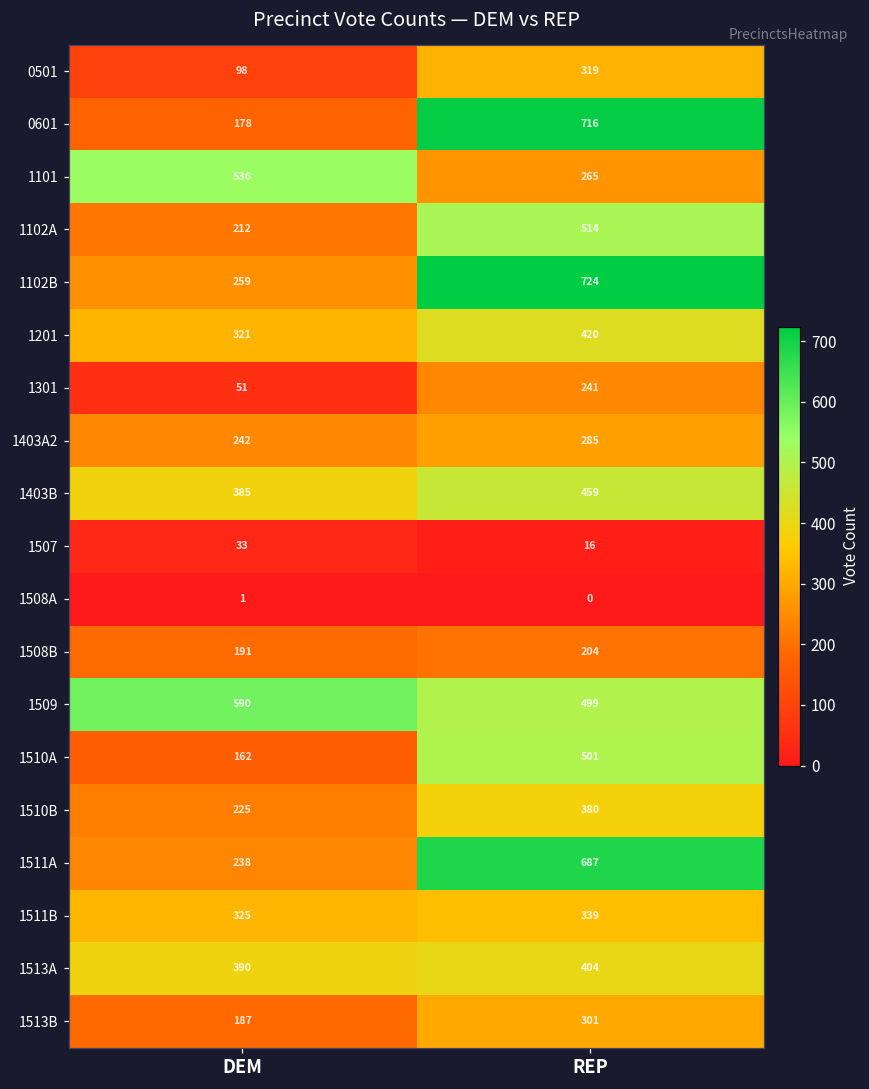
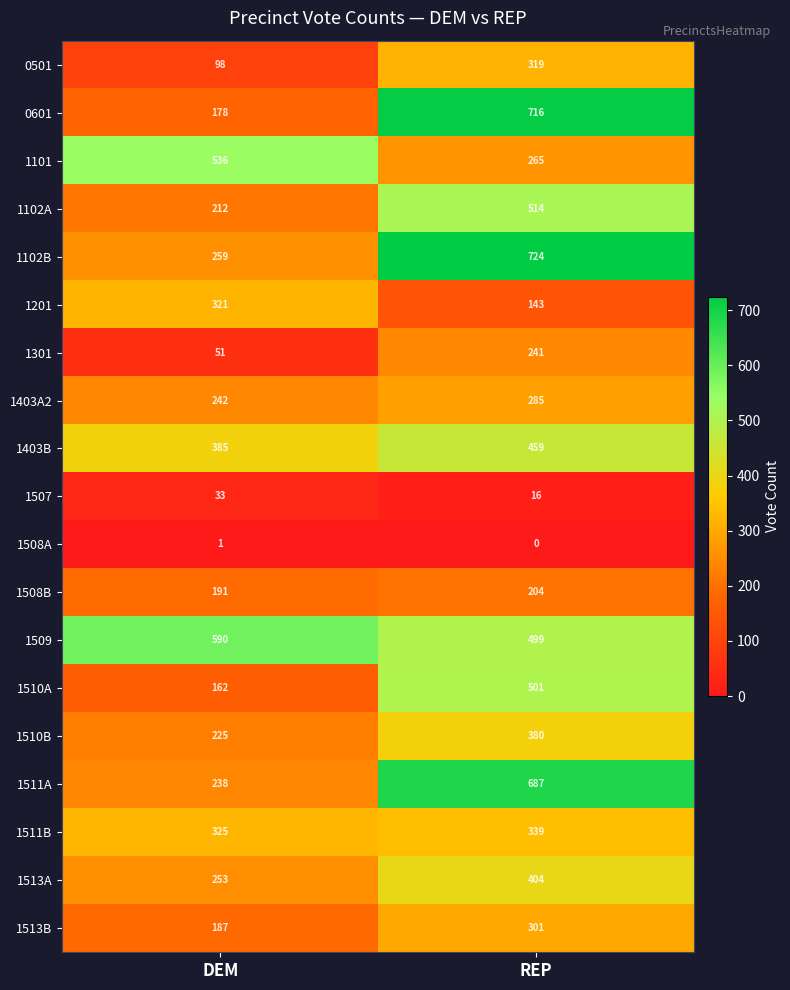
1201, REP: 420 -> 143
1513A, DEM: 390 -> 253
